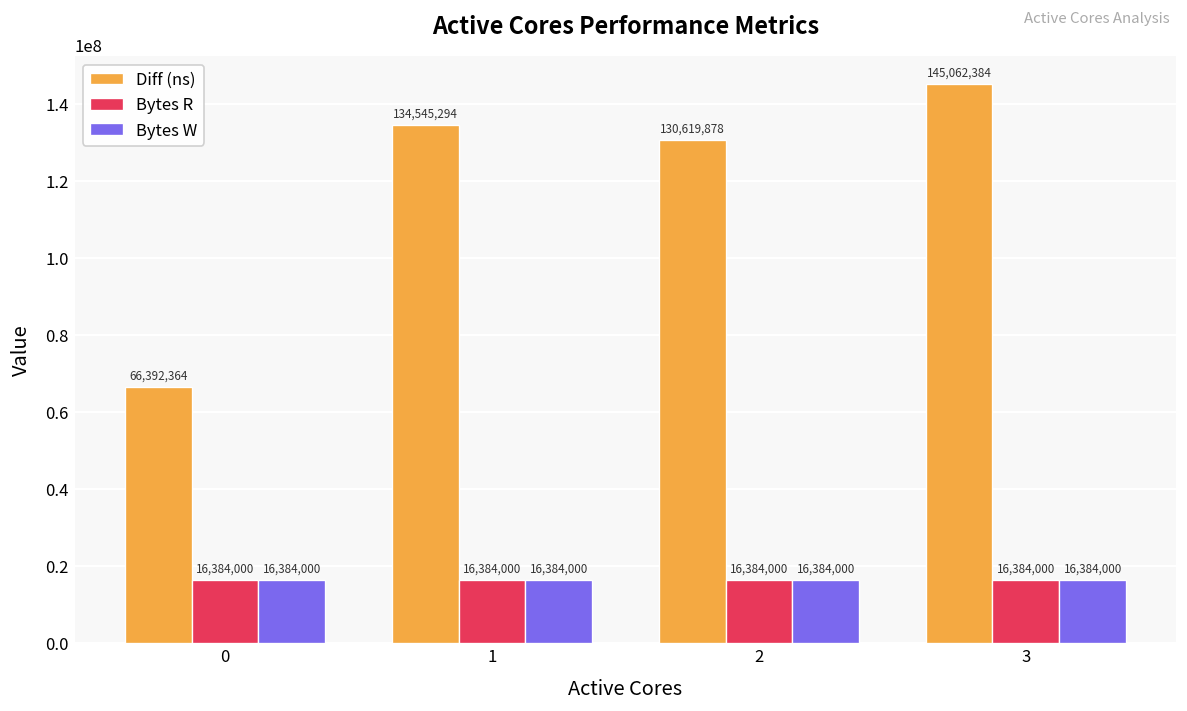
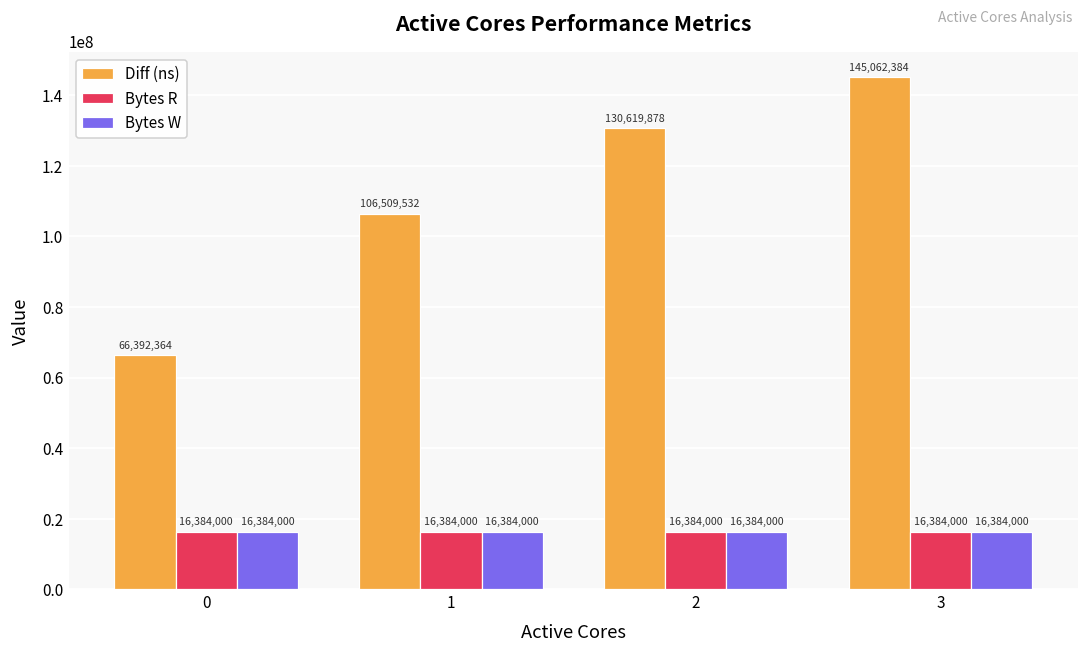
Diff (ns), 1: 134,545,294 -> 106,509,532
